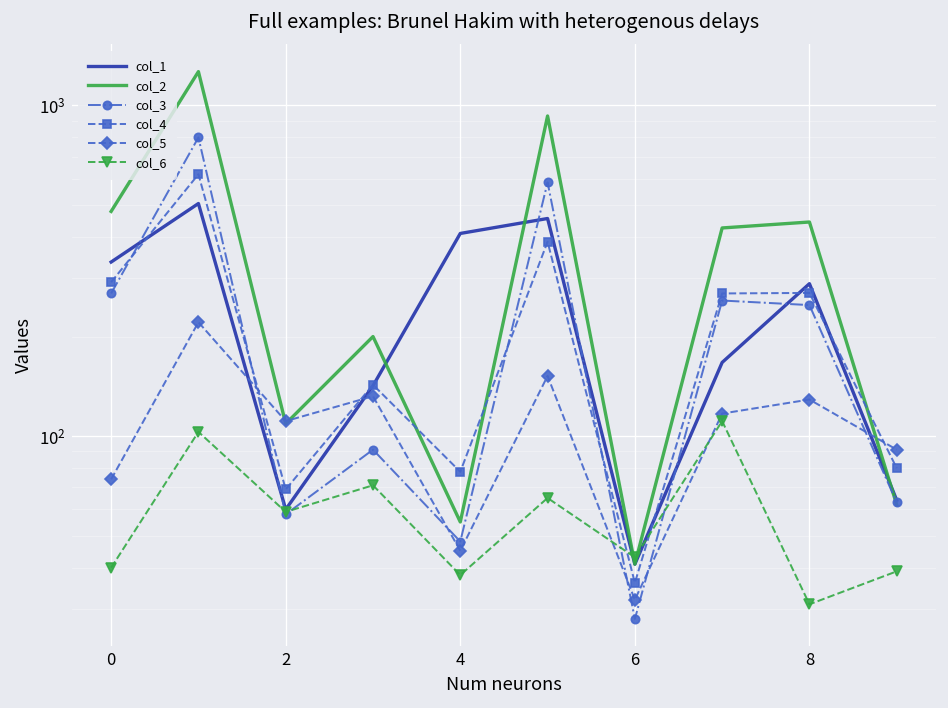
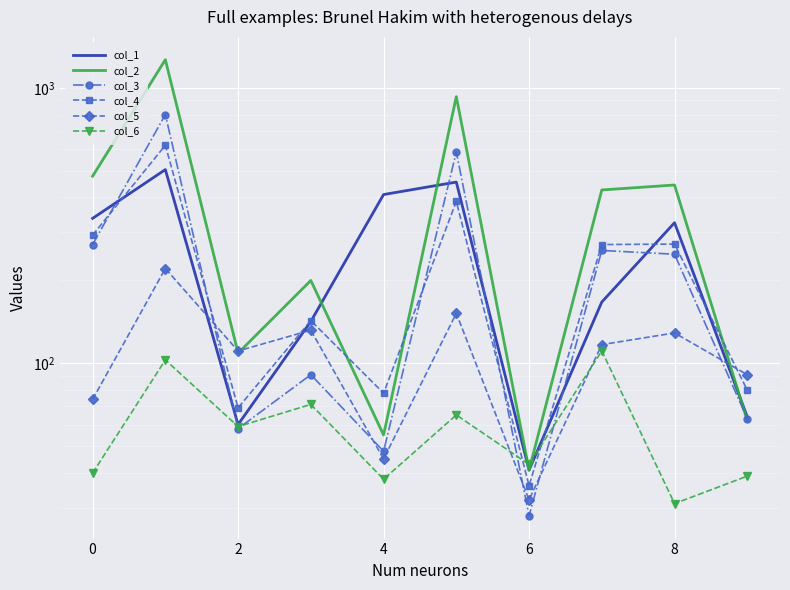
col_1, 8: 290 -> 320
